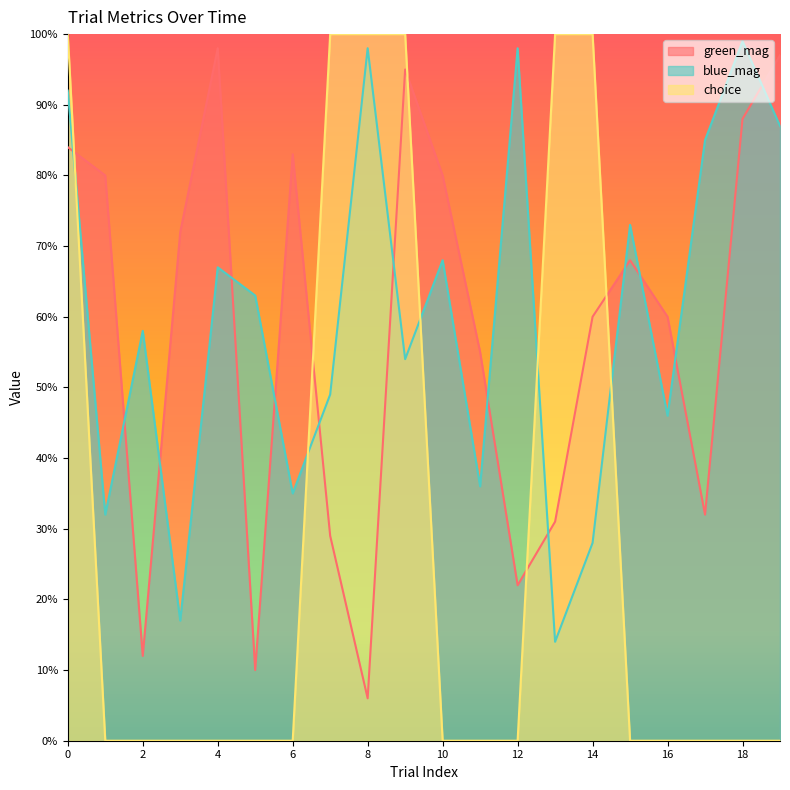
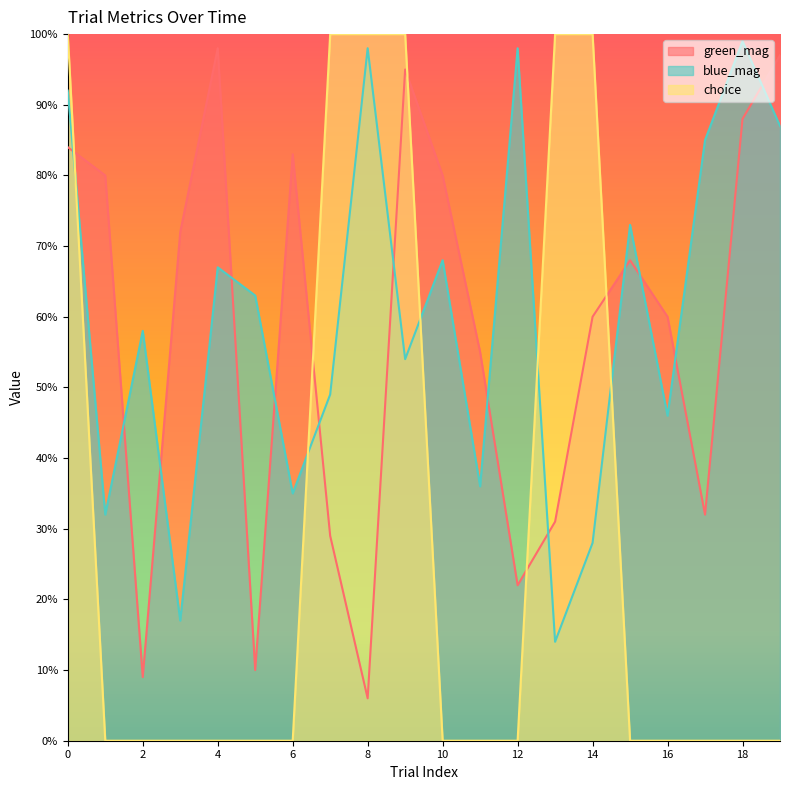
green_mag, 2: 12% -> 9%
